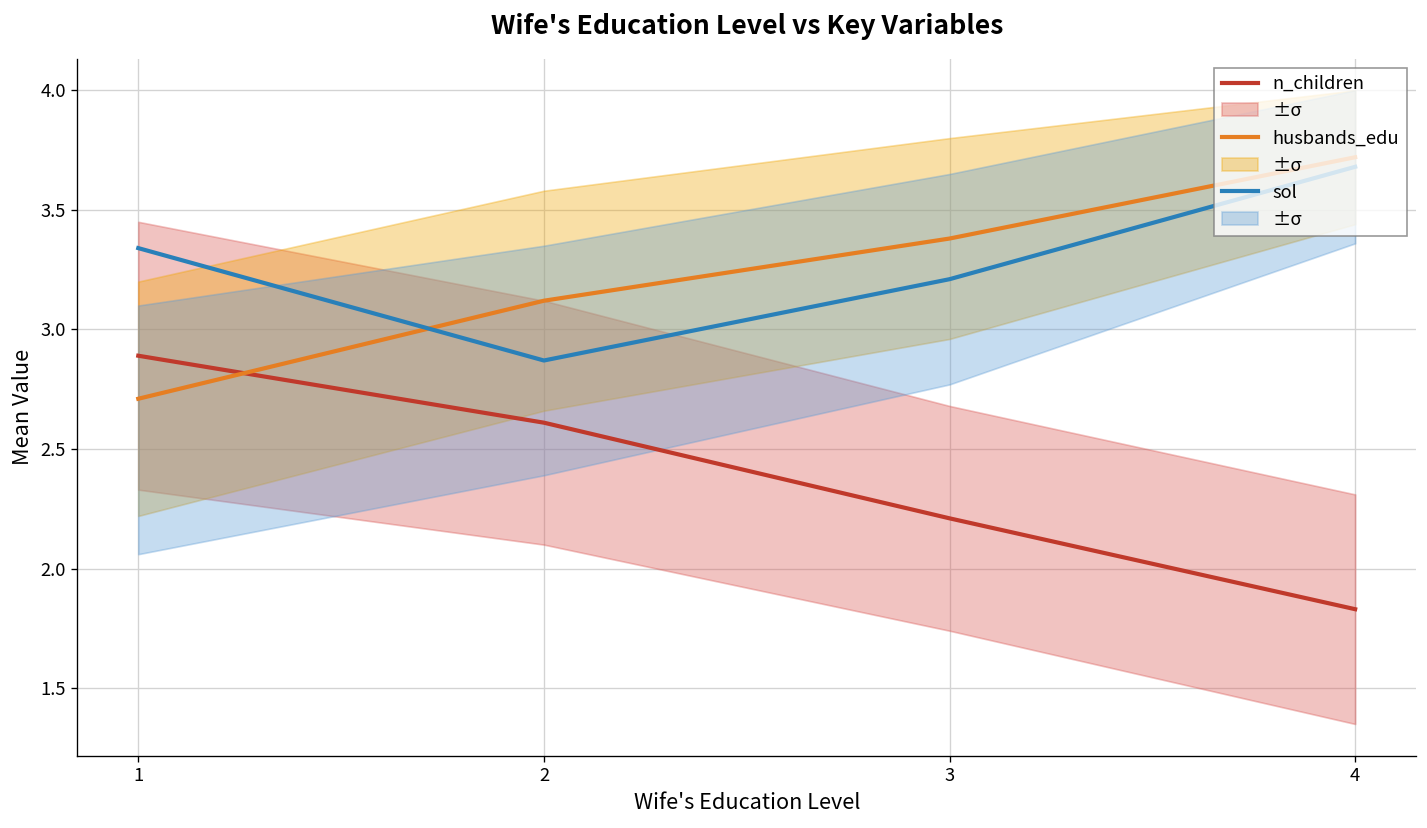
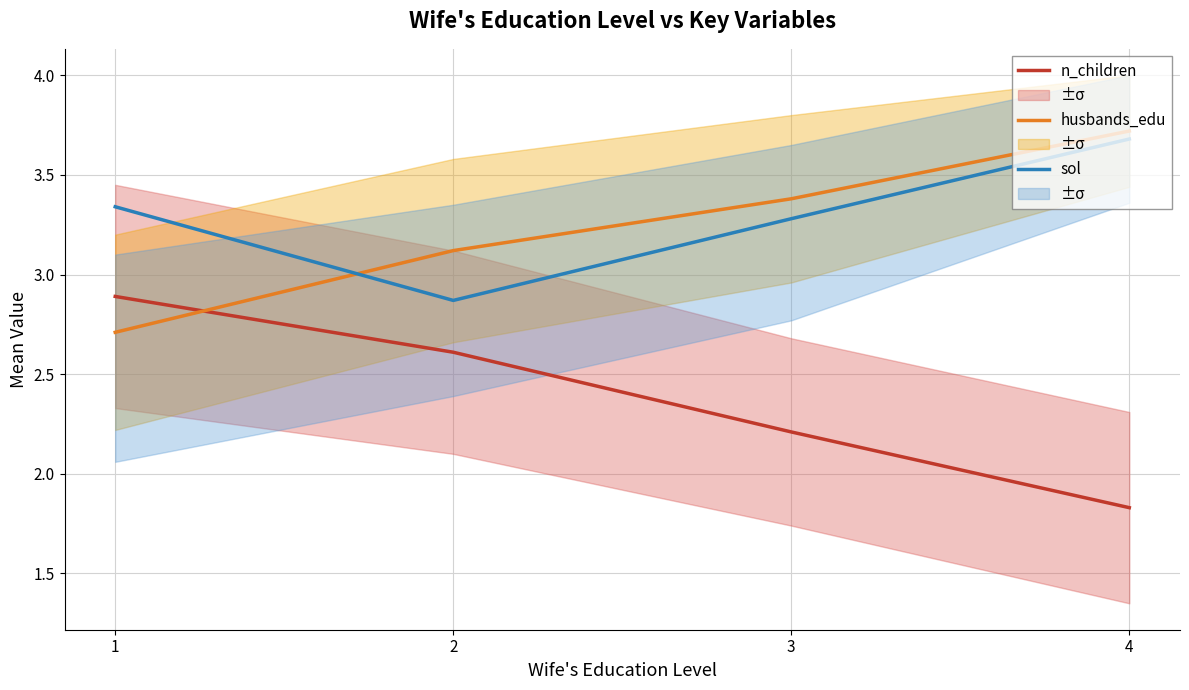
sol, 3: 3.21 -> 3.28
